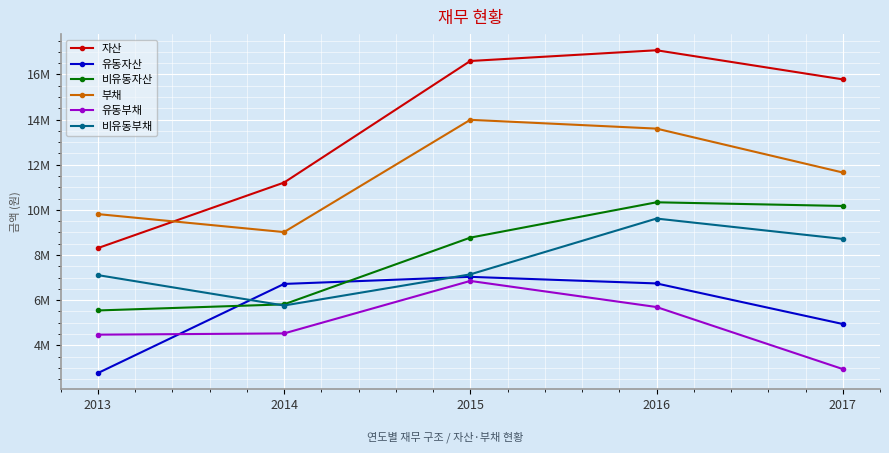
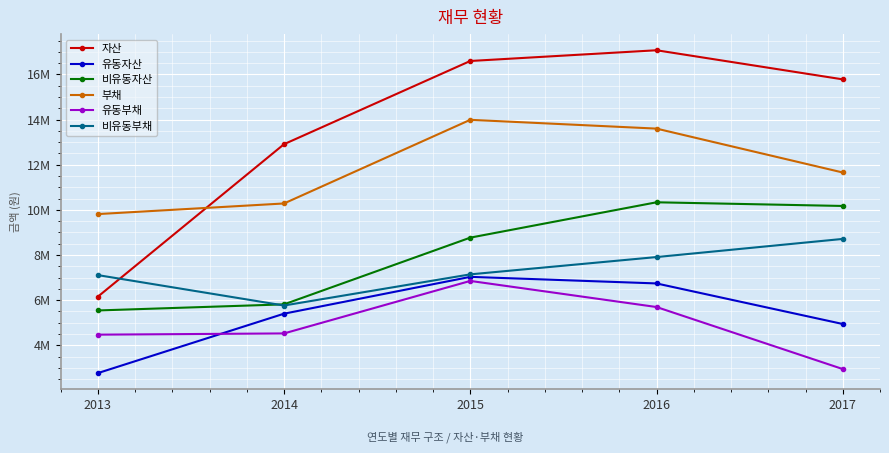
자산, 2013: 8300000 -> 6100000
자산, 2014: 11200000 -> 12900000
유동자산, 2014: 6700000 -> 5400000
부채, 2014: 9000000 -> 10300000
비유동부채, 2016: 9600000 -> 7900000
